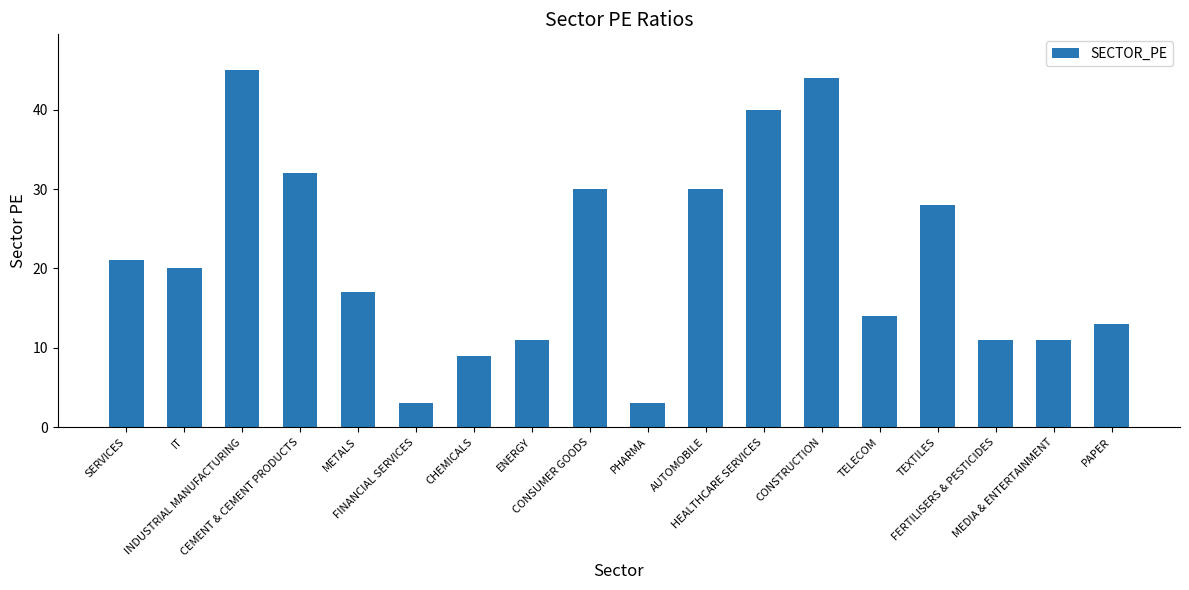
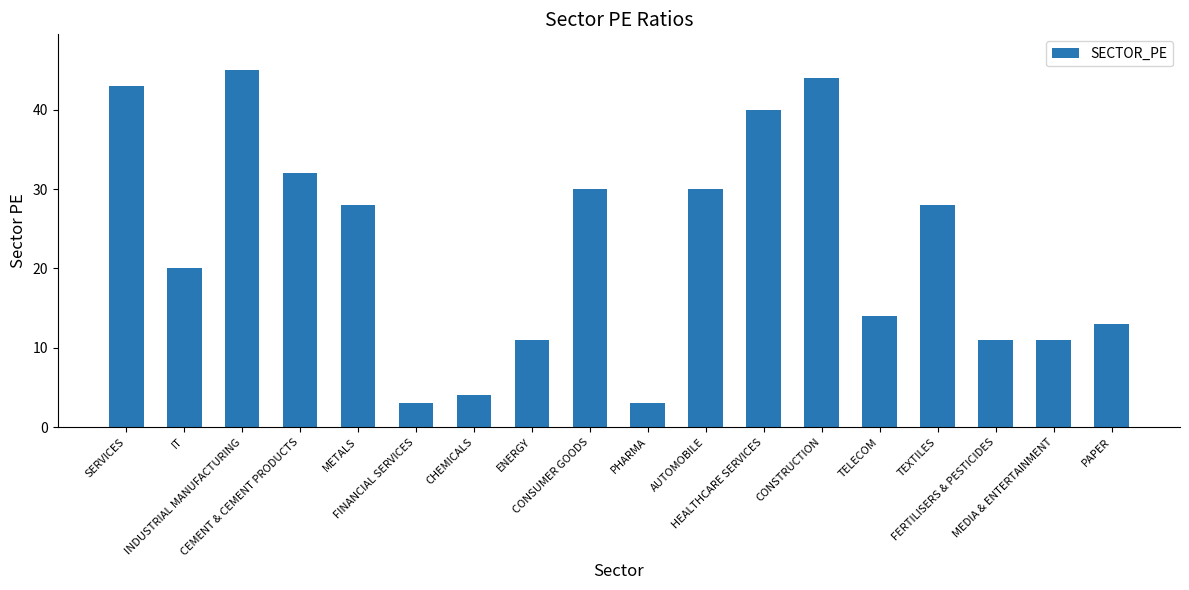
SERVICES: 21 -> 43
METALS: 17 -> 28
CHEMICALS: 9 -> 4
